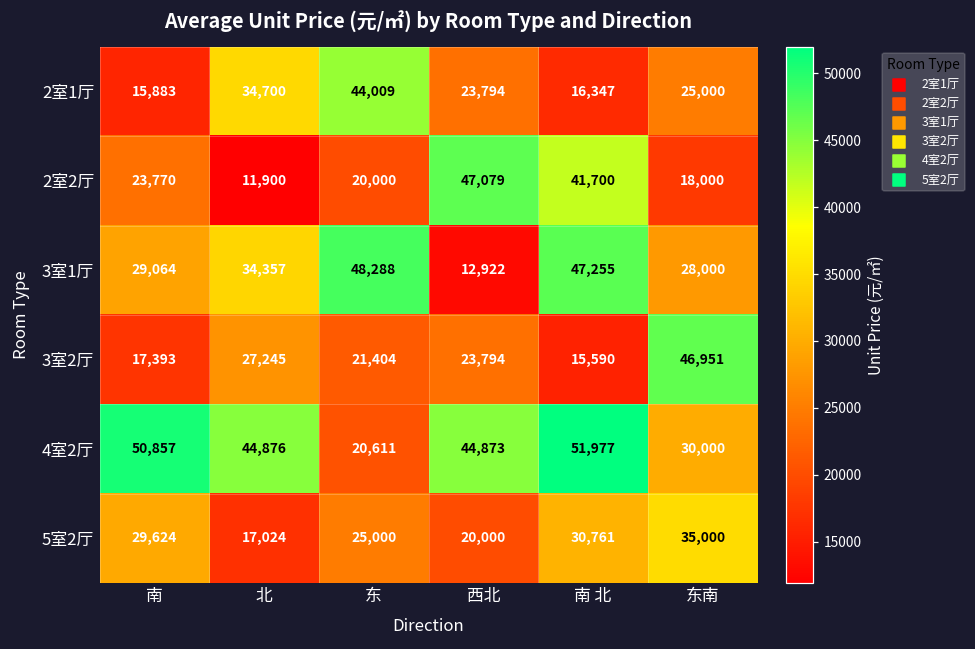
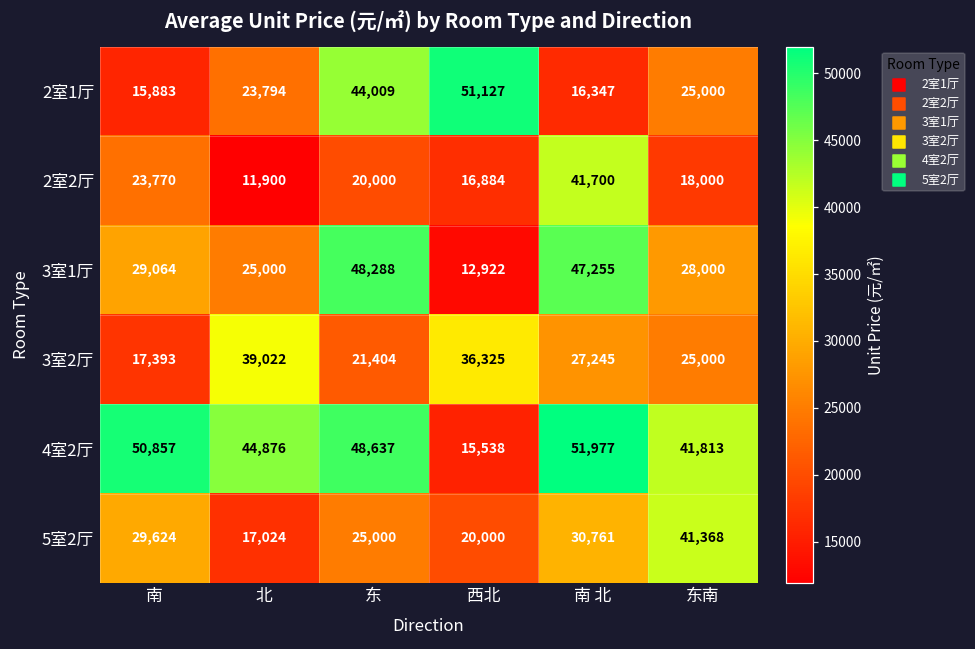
2室1厅, 北: 34,700 -> 23,794
2室1厅, 西北: 23,794 -> 51,127
2室2厅, 西北: 47,079 -> 16,884
3室1厅, 北: 34,357 -> 25,000
3室2厅, 北: 27,245 -> 39,022
3室2厅, 西北: 23,794 -> 36,325
3室2厅, 南 北: 15,590 -> 27,245
3室2厅, 东南: 46,951 -> 25,000
4室2厅, 东: 20,611 -> 48,637
4室2厅, 西北: 44,873 -> 15,538
4室2厅, 东南: 30,000 -> 41,813
5室2厅, 东南: 35,000 -> 41,368
